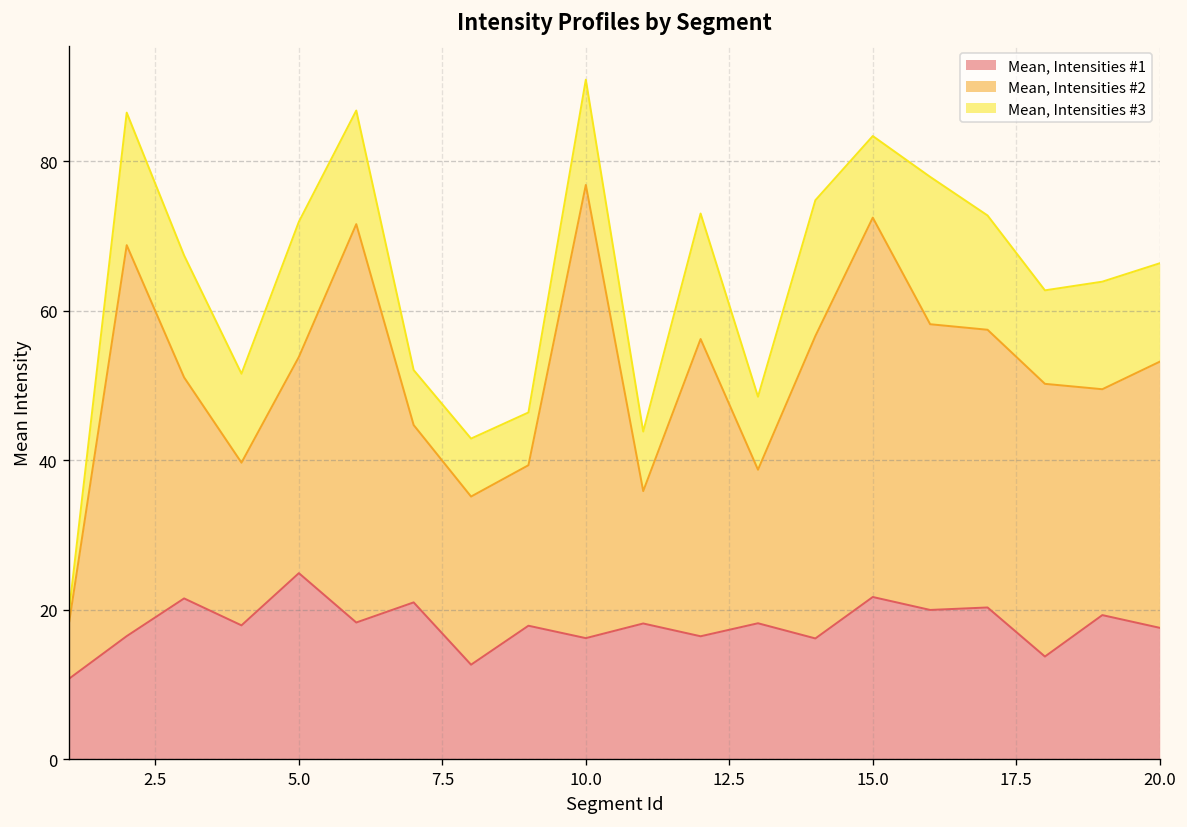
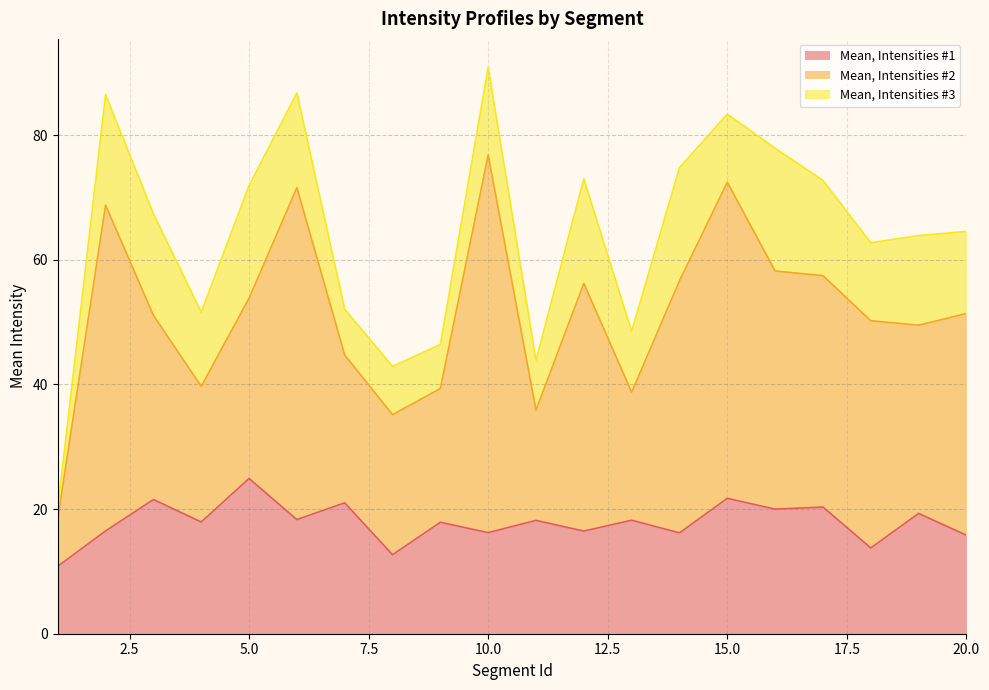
Mean, Intensities #1, 20.0: 18 -> 16
